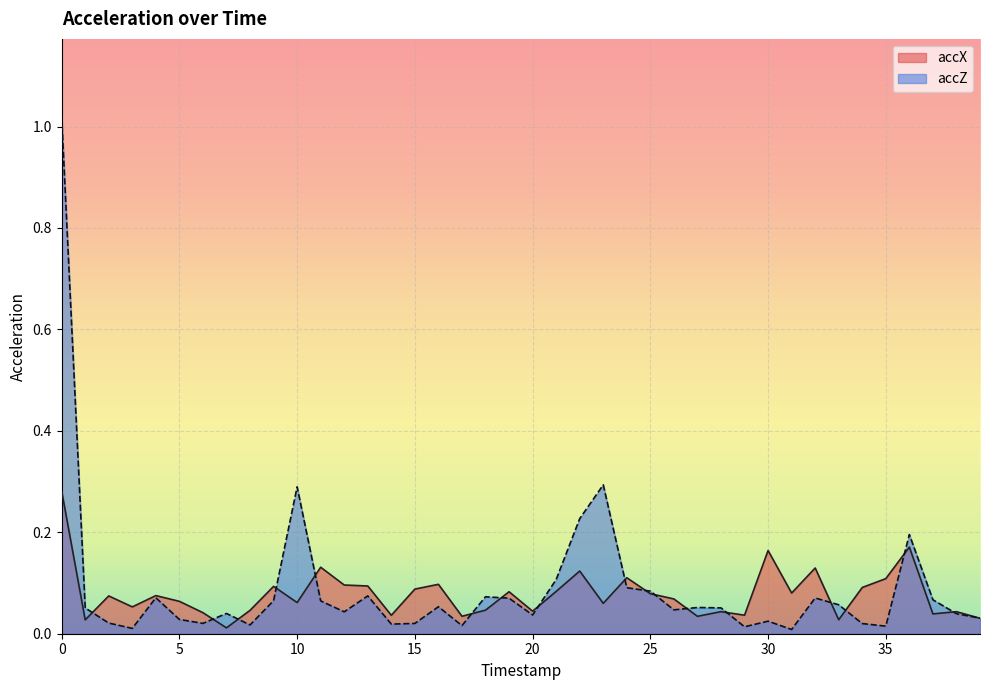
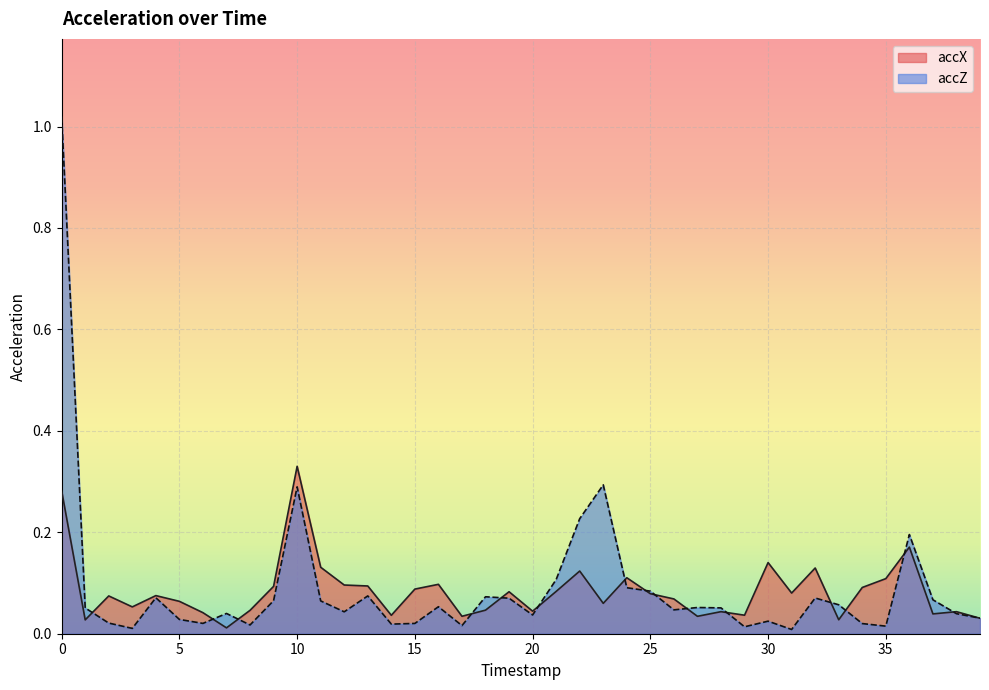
accX, 10: 0.06 -> 0.33
accX, 30: 0.16 -> 0.14
